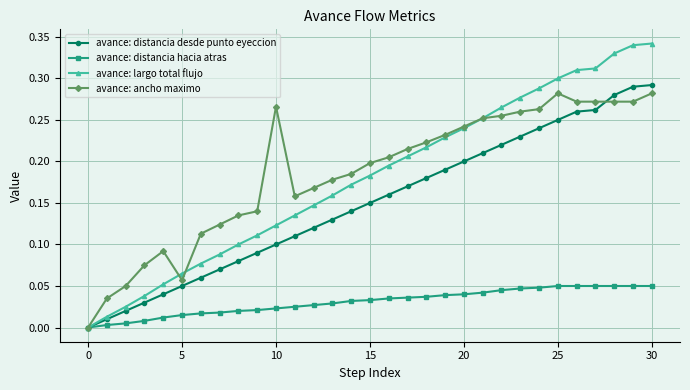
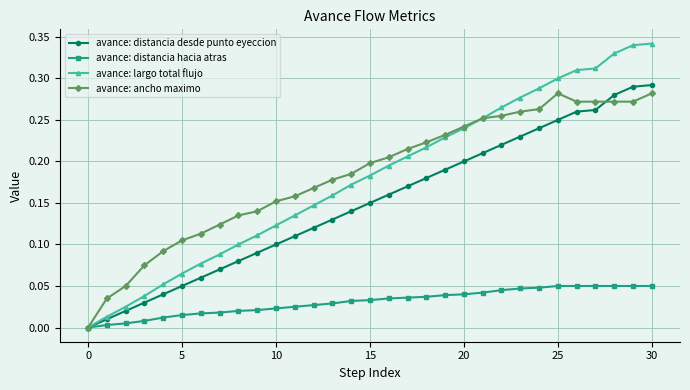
avance: ancho maximo, 5: 0.06 -> 0.11
avance: ancho maximo, 10: 0.27 -> 0.15
